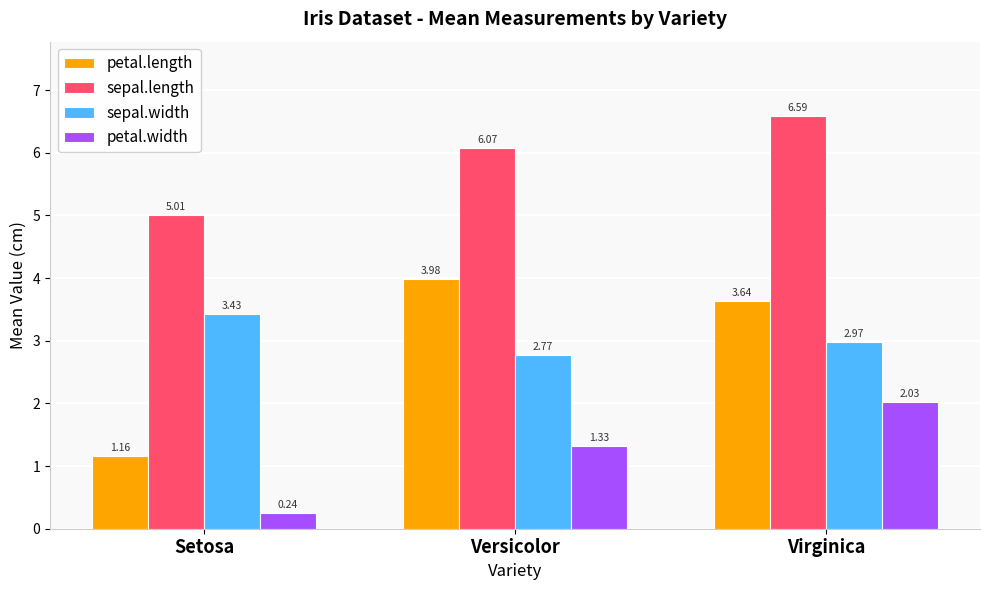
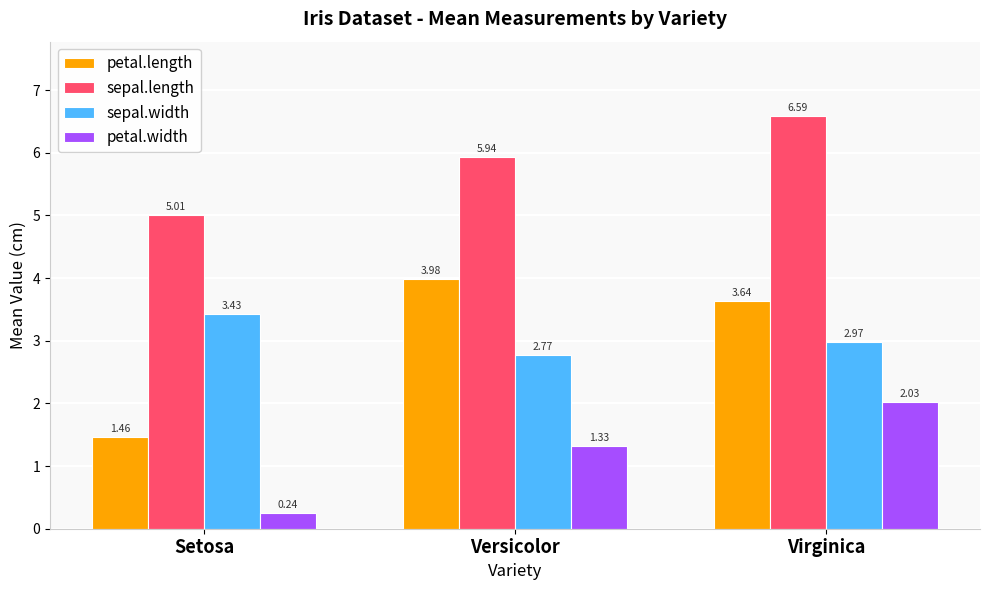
petal.length, Setosa: 1.16 -> 1.46
sepal.length, Versicolor: 6.07 -> 5.94
